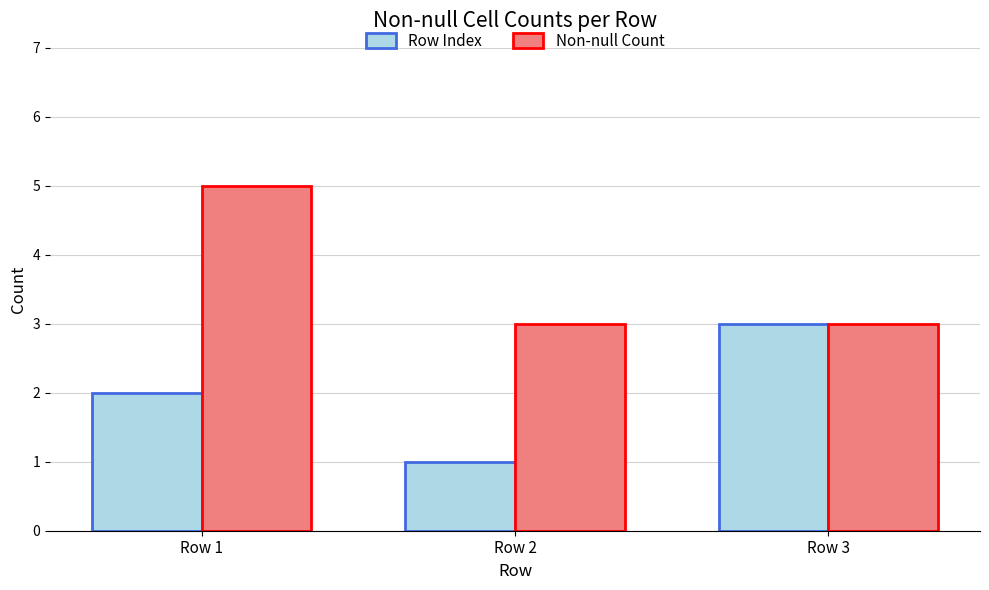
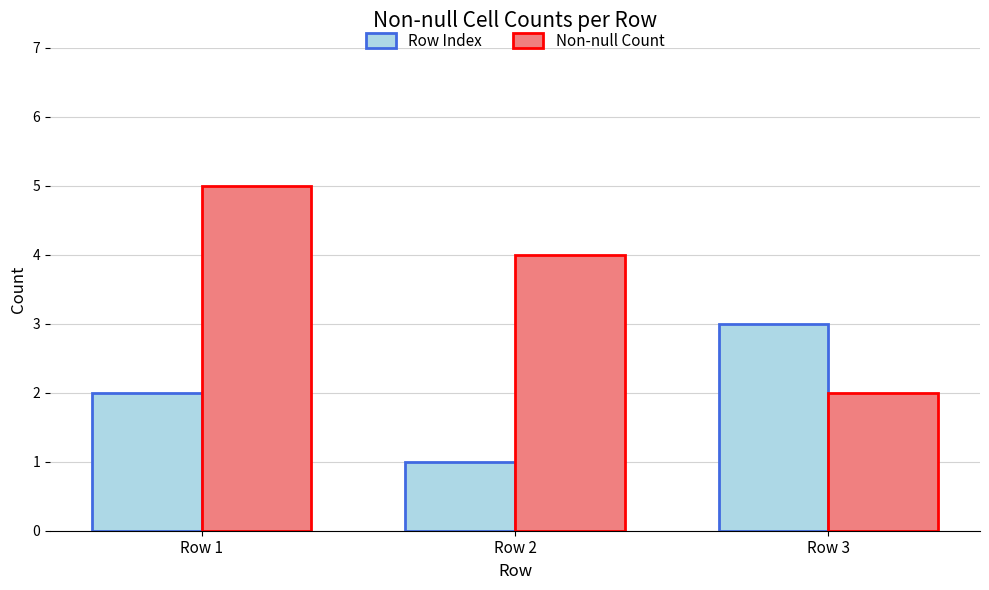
Non-null Count, Row 2: 3 -> 4
Non-null Count, Row 3: 3 -> 2
